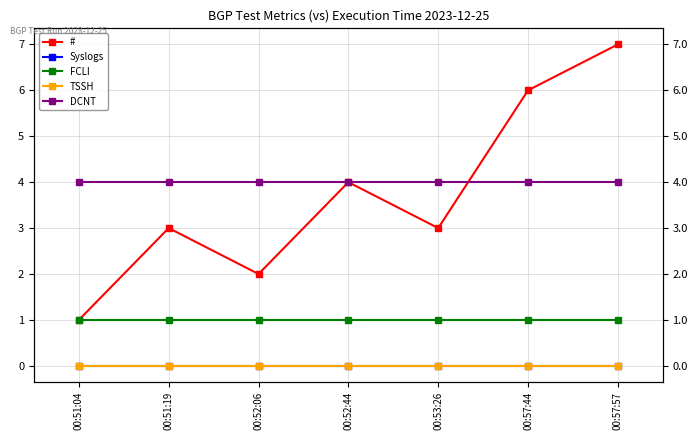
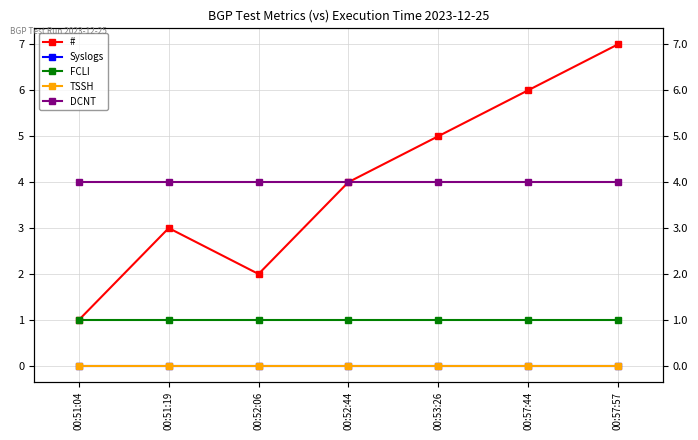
#, 00:53:26: 3 -> 5
